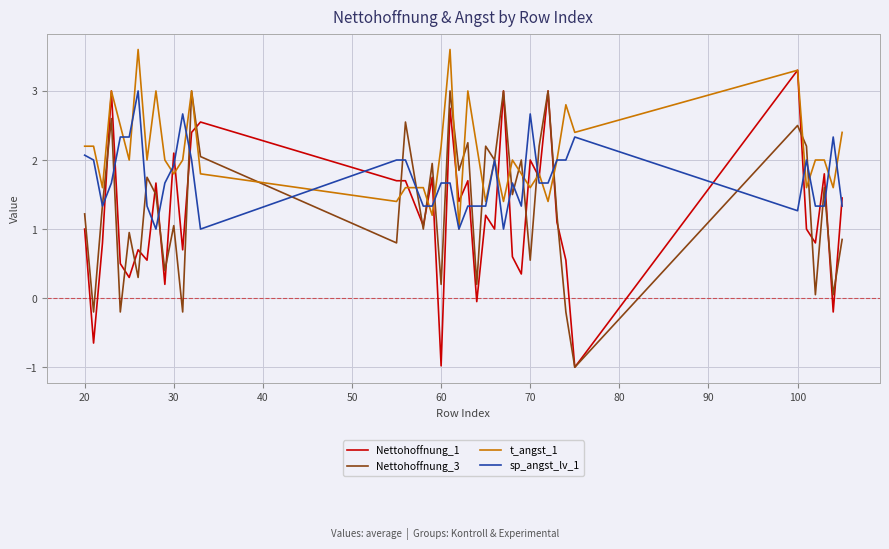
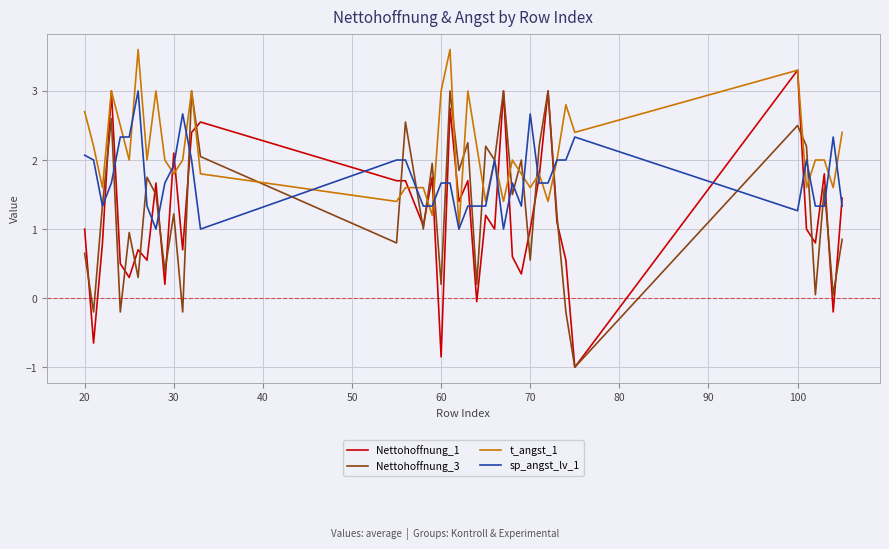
Nettohoffnung_3, 20: 1.2 -> 0.7
t_angst_1, 20: 2.2 -> 2.7
Nettohoffnung_3, 30: 1.1 -> 1.2
Nettohoffnung_1, 60: -1.0 -> -0.9
t_angst_1, 60: 2.2 -> 3.0
Nettohoffnung_1, 70: 2 -> 1
